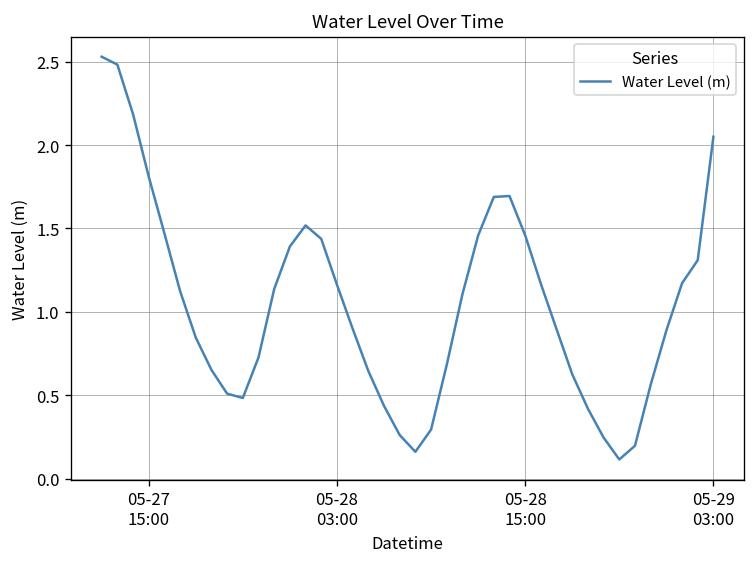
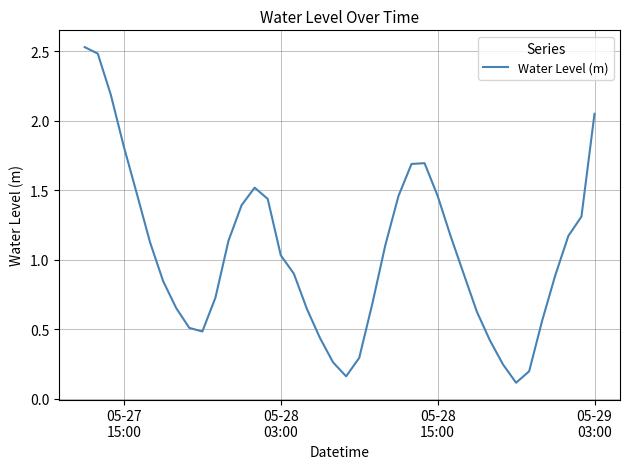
05-28 03:00: 1.16 -> 1.03
